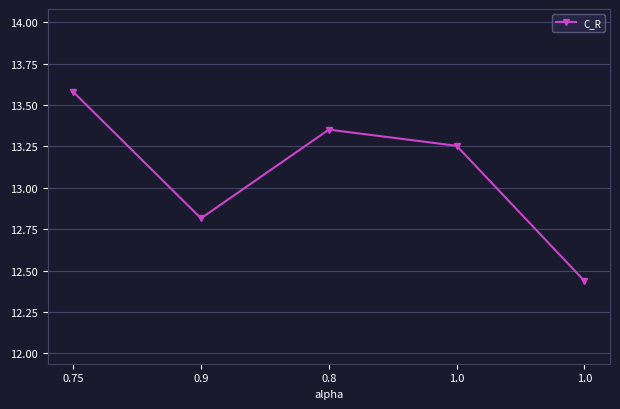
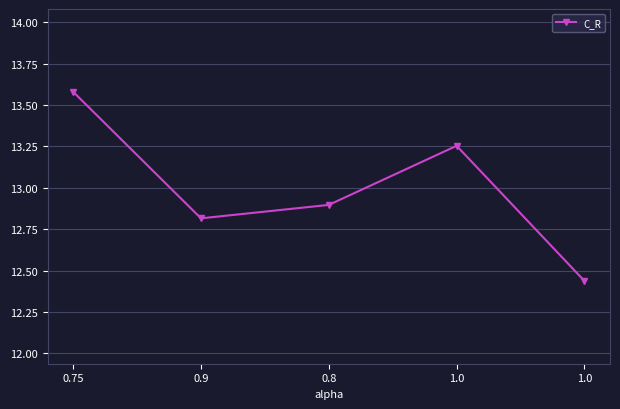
0.8: 13.35 -> 12.90
